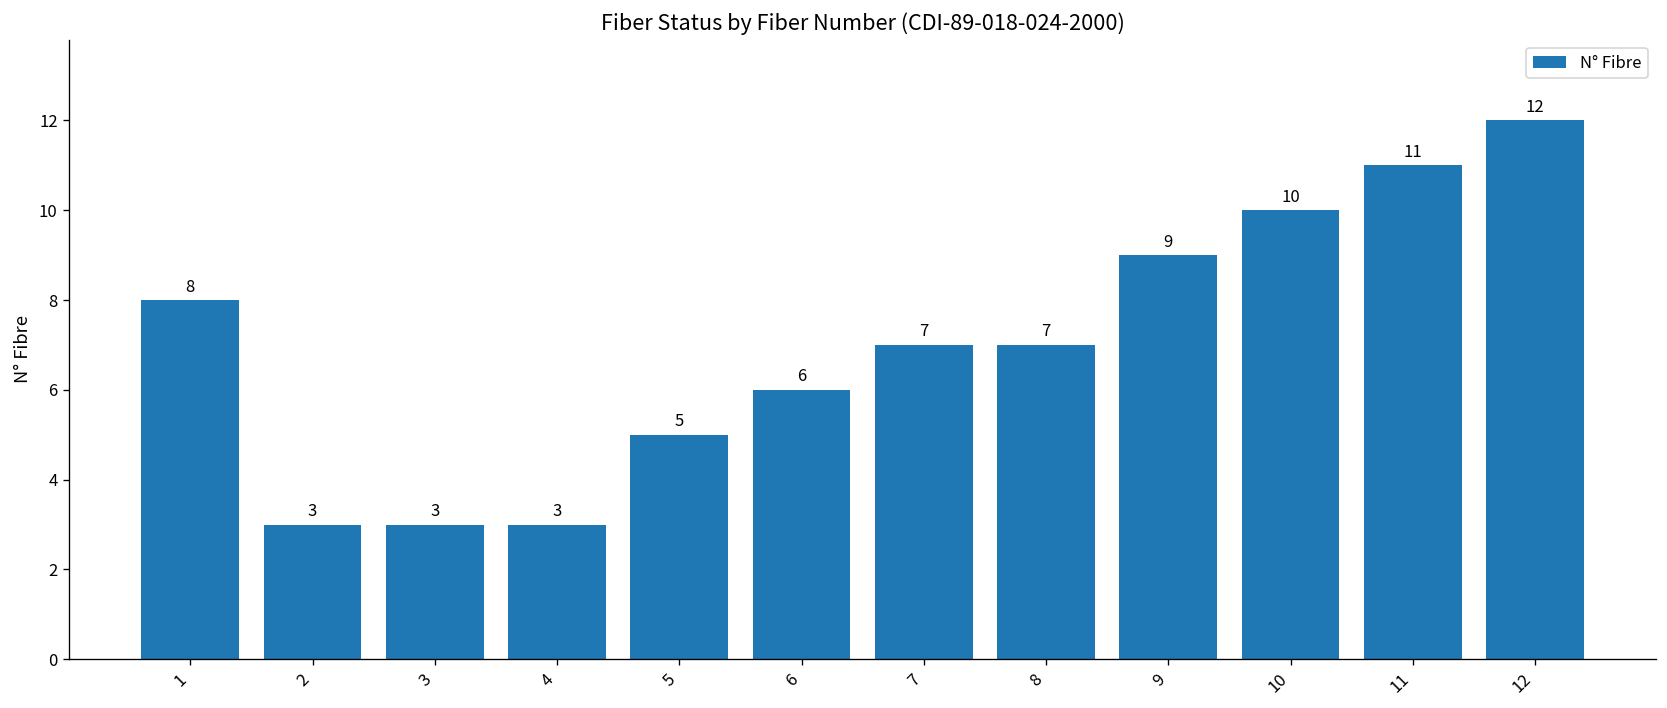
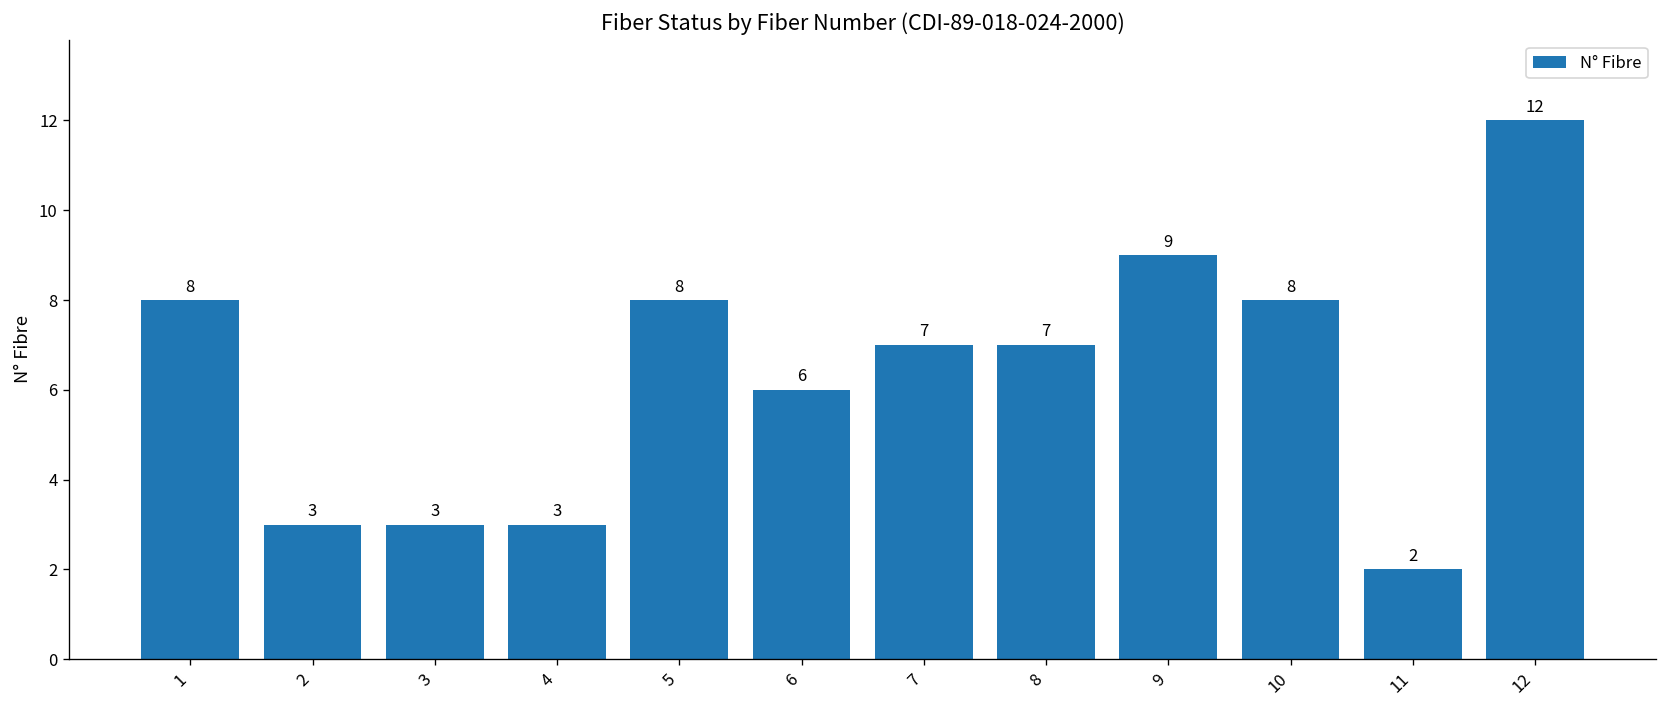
5: 5 -> 8
10: 10 -> 8
11: 11 -> 2
